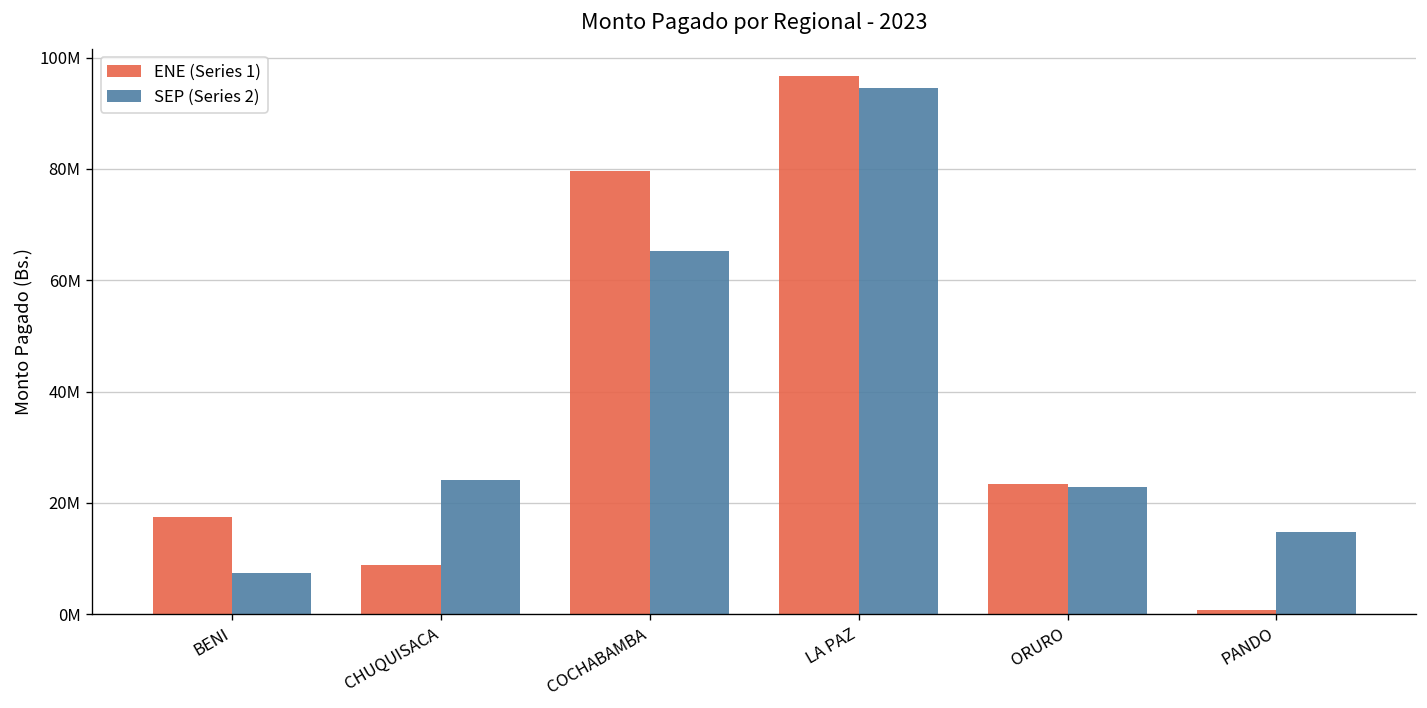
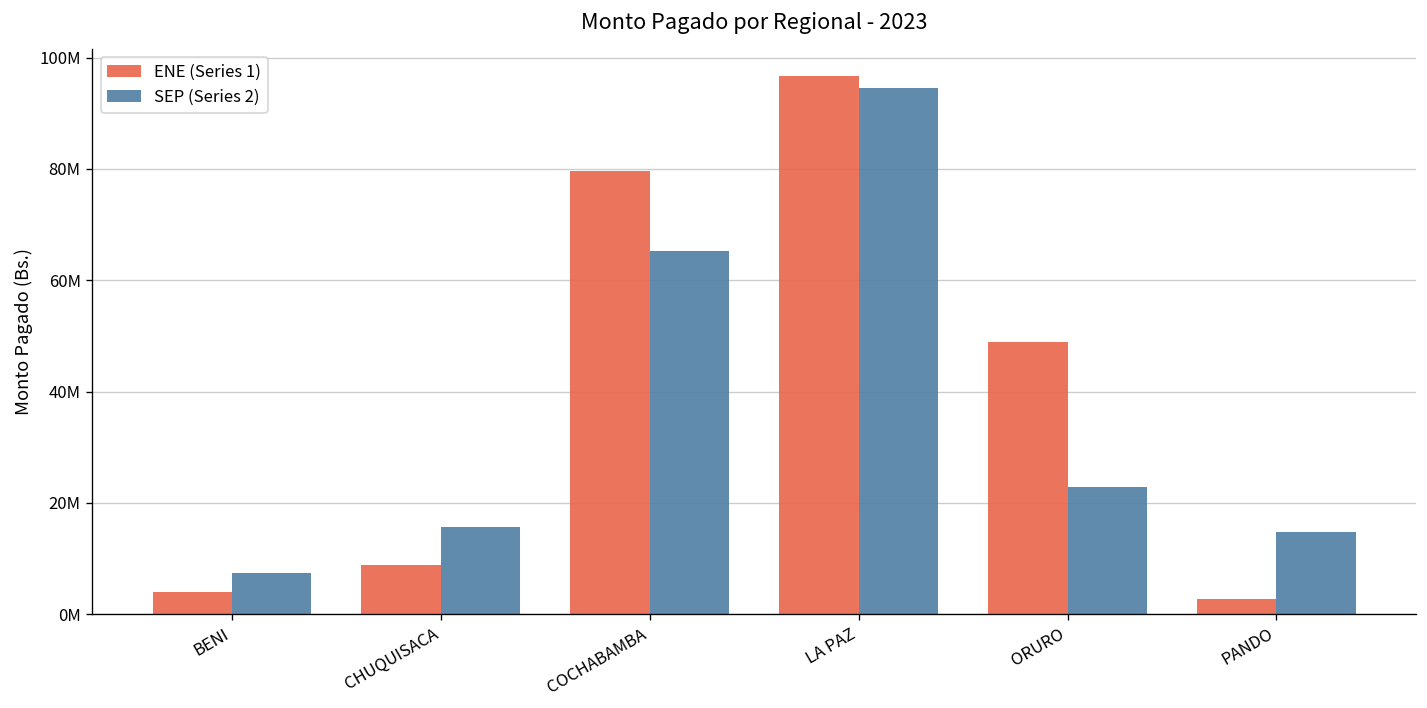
ENE (Series 1), BENI: 17000000 -> 4000000
SEP (Series 2), CHUQUISACA: 24000000 -> 16000000
ENE (Series 1), ORURO: 23000000 -> 49000000
ENE (Series 1), PANDO: 1000000 -> 3000000
